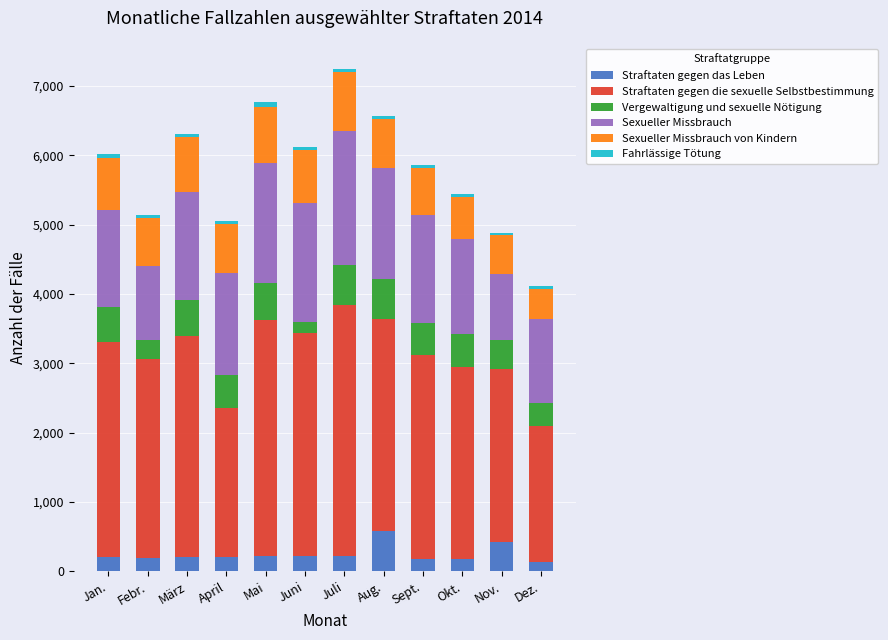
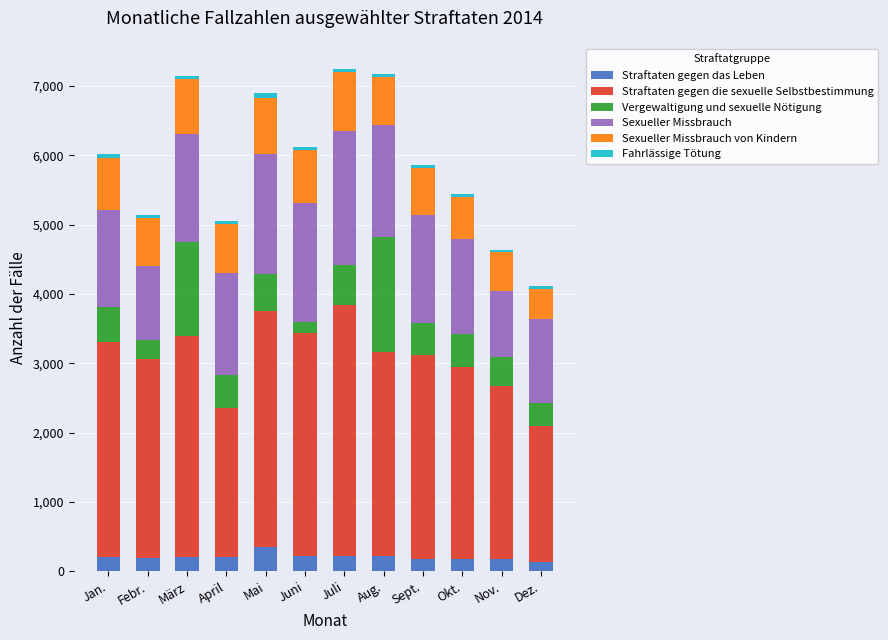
Vergewaltigung und sexuelle Nötigung, März: 500 -> 1,400
Straftaten gegen das Leben, Mai: 200 -> 400
Straftaten gegen das Leben, Aug.: 600 -> 200
Straftaten gegen die sexuelle Selbstbestimmung, Aug.: 3,100 -> 2,900
Vergewaltigung und sexuelle Nötigung, Aug.: 600 -> 1,700
Straftaten gegen das Leben, Nov.: 400 -> 200
